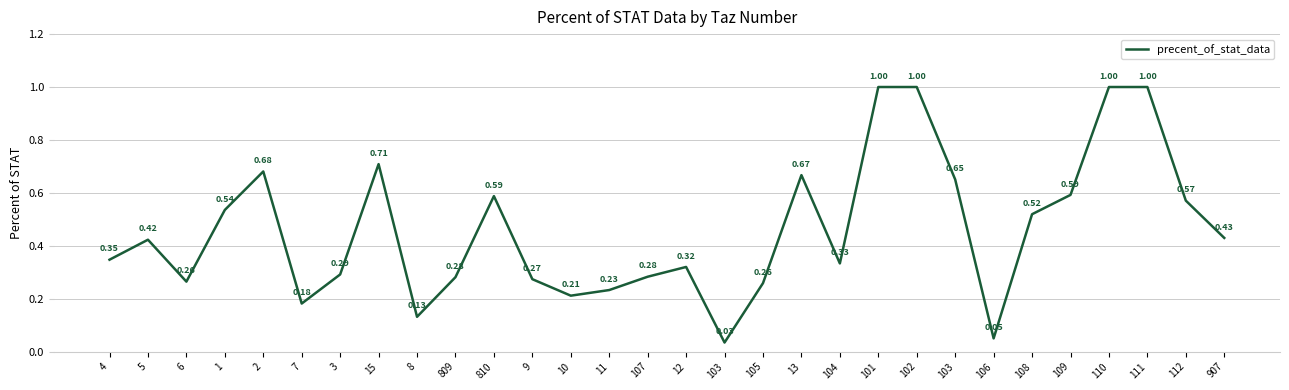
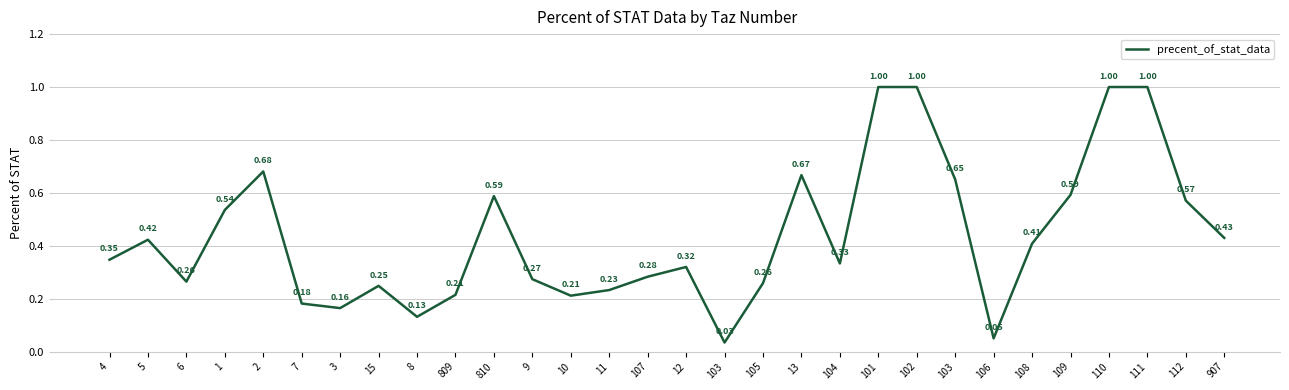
3: 0.29 -> 0.16
15: 0.71 -> 0.25
809: 0.28 -> 0.21
108: 0.52 -> 0.41
